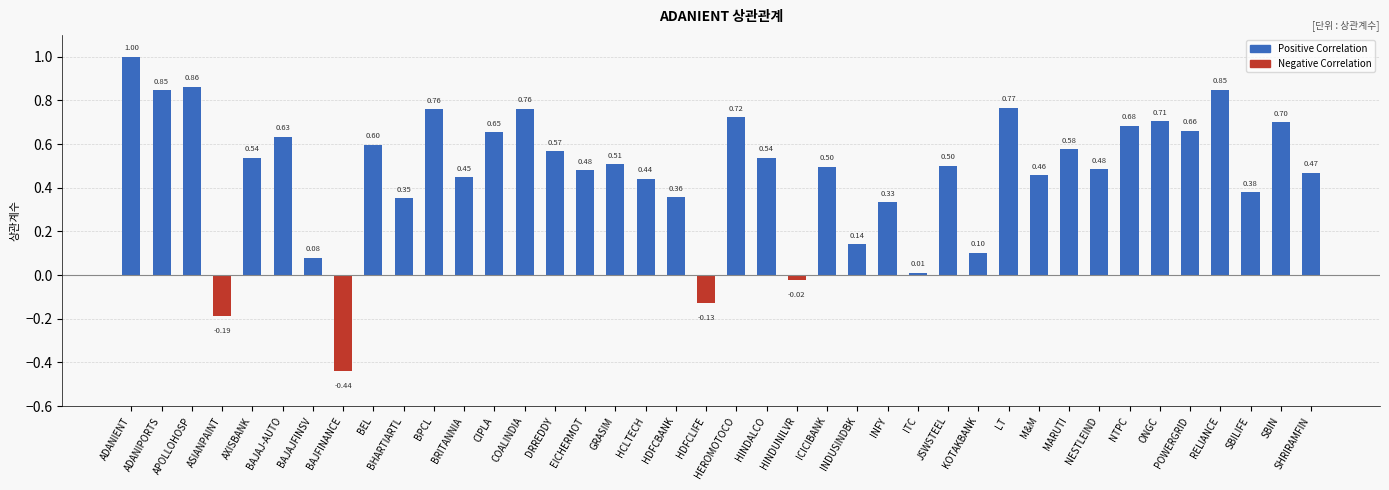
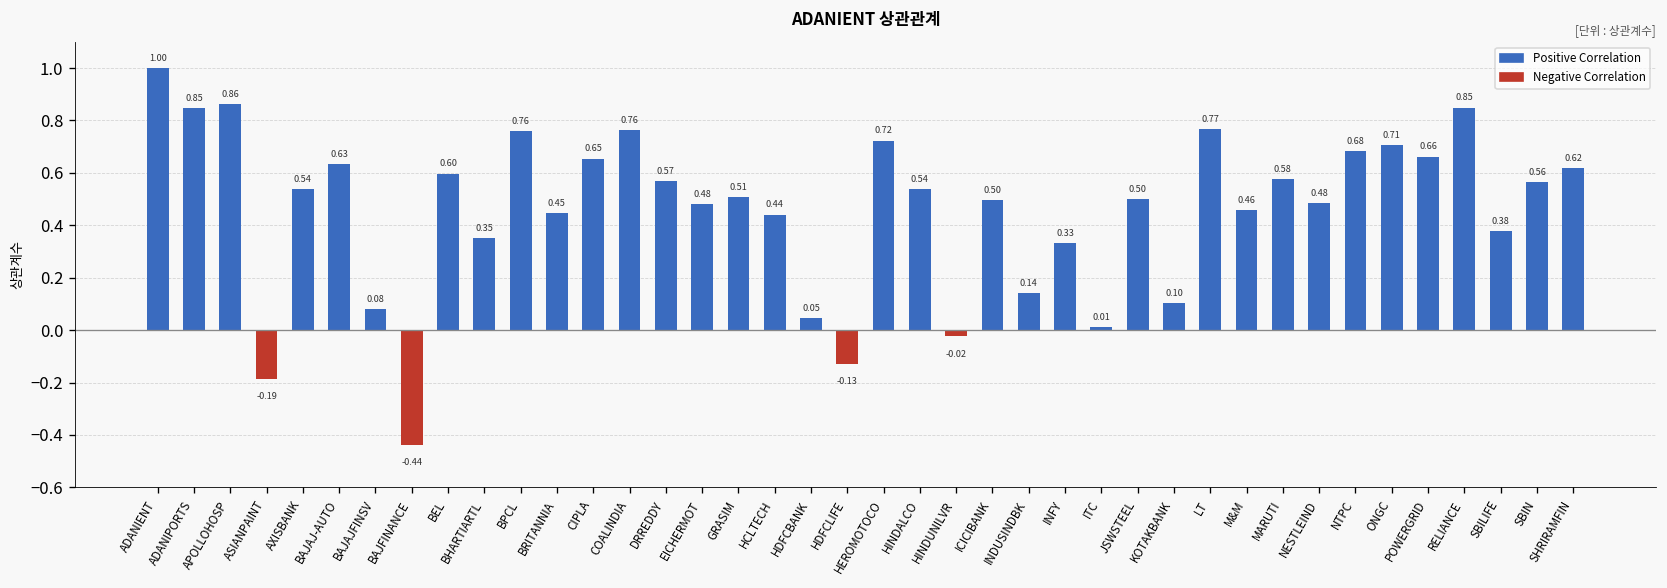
HDFCBANK: 0.36 -> 0.05
SBIN: 0.70 -> 0.56
SHRIRAMFIN: 0.47 -> 0.62
